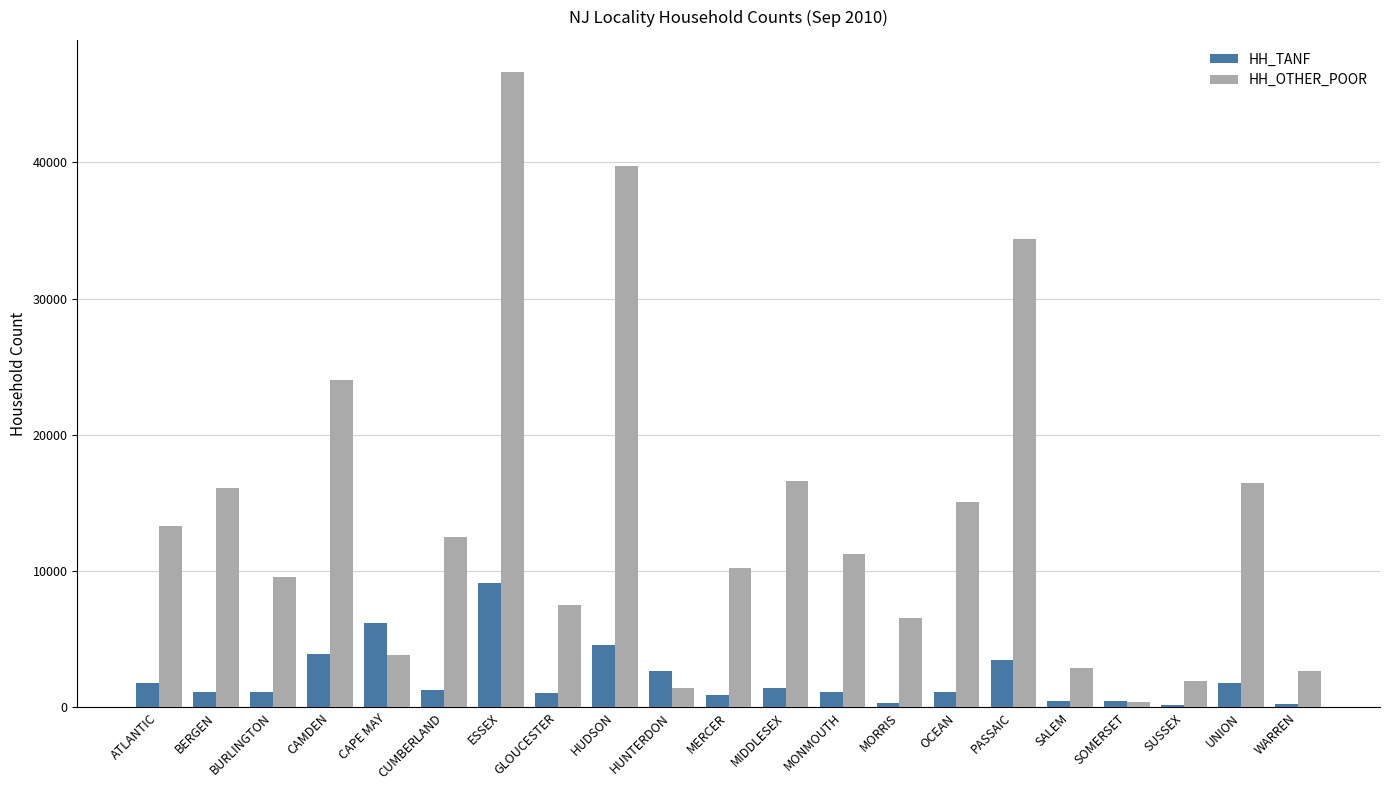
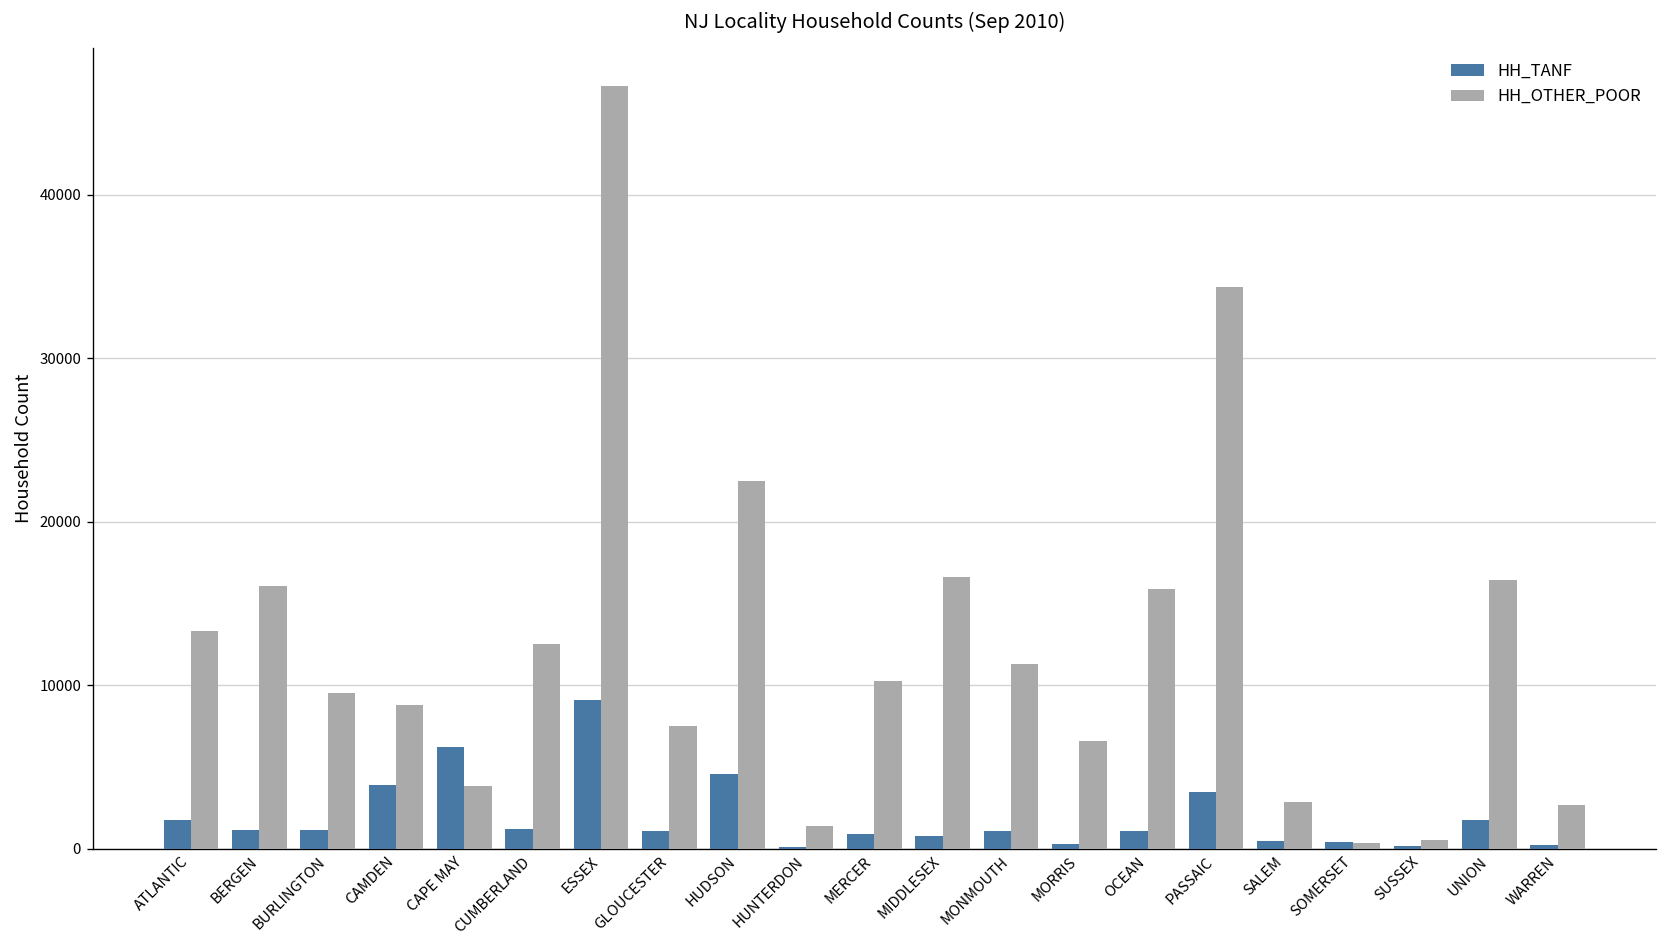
HH_OTHER_POOR, CAMDEN: 24000 -> 8800
HH_OTHER_POOR, HUDSON: 39700 -> 22500
HH_TANF, HUNTERDON: 2700 -> 100
HH_TANF, MIDDLESEX: 1500 -> 800
HH_OTHER_POOR, OCEAN: 15100 -> 15900
HH_OTHER_POOR, SUSSEX: 2000 -> 500
